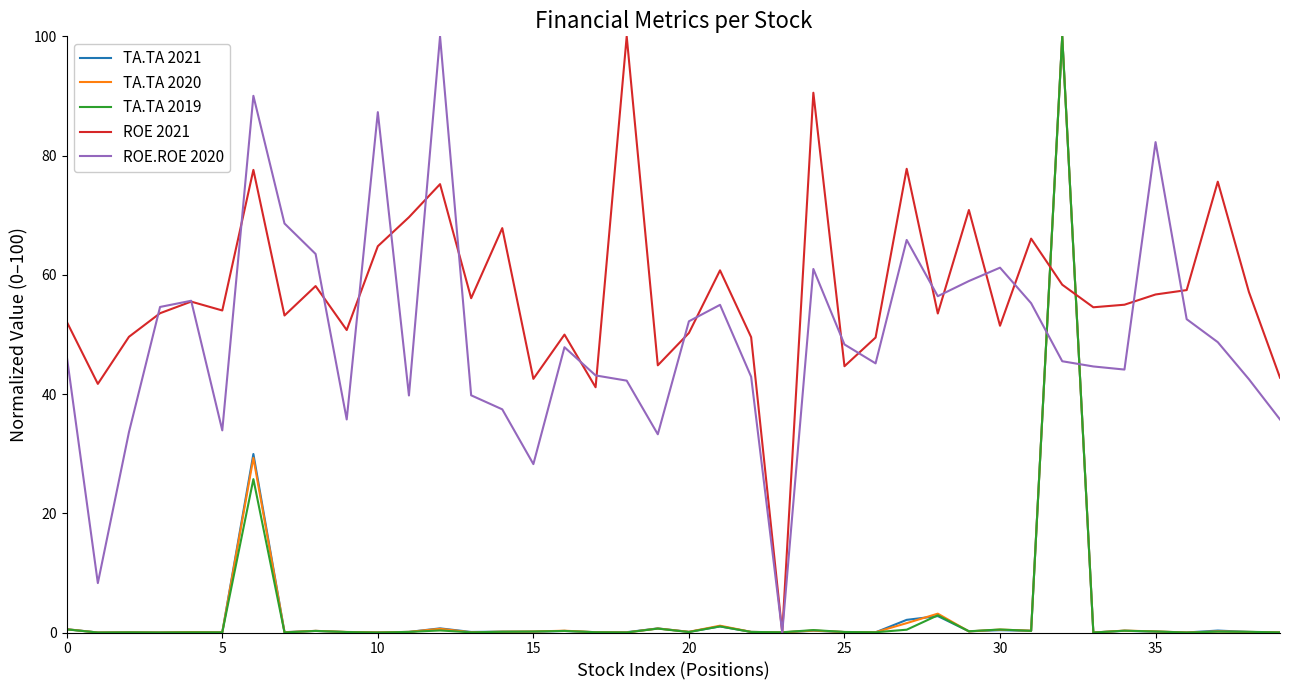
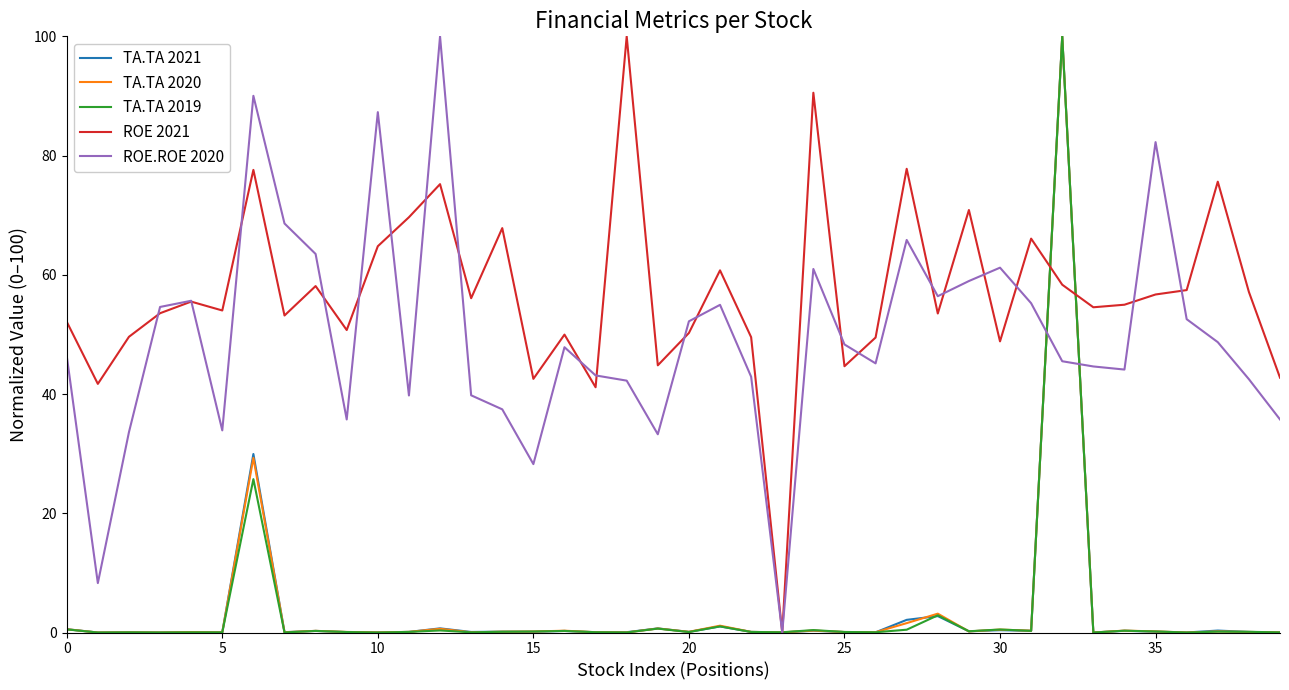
ROE 2021, 30: 51 -> 49
